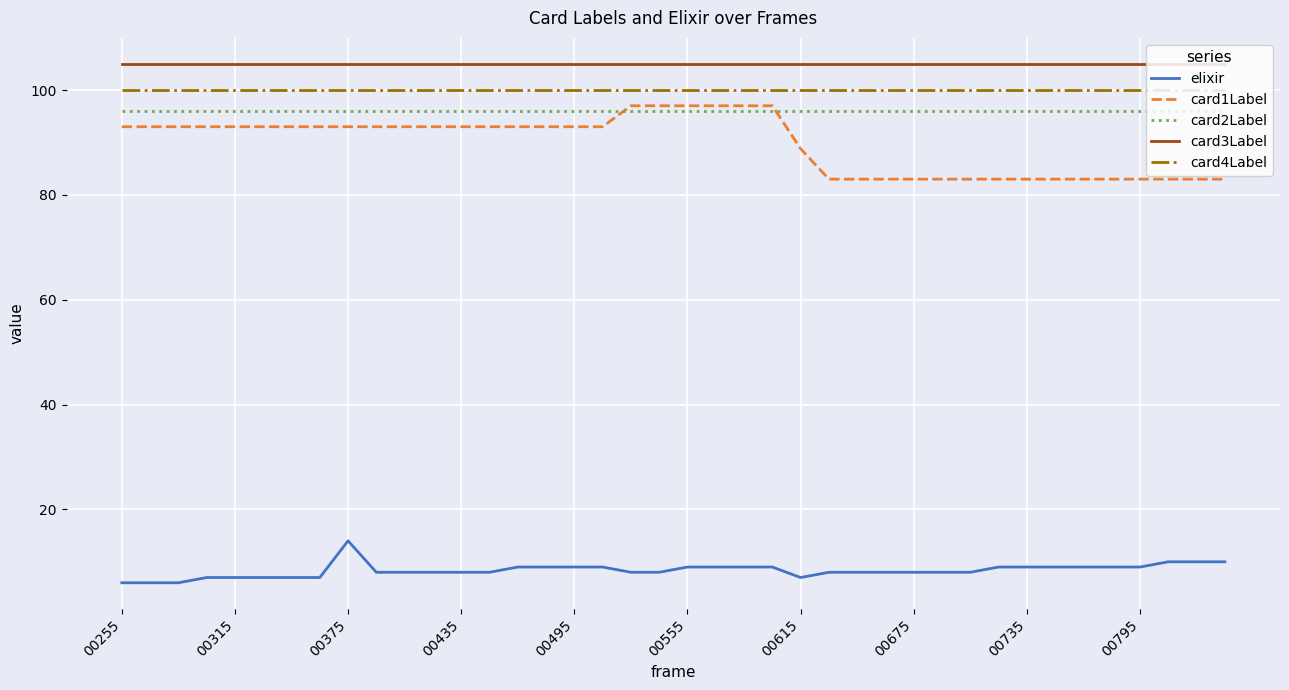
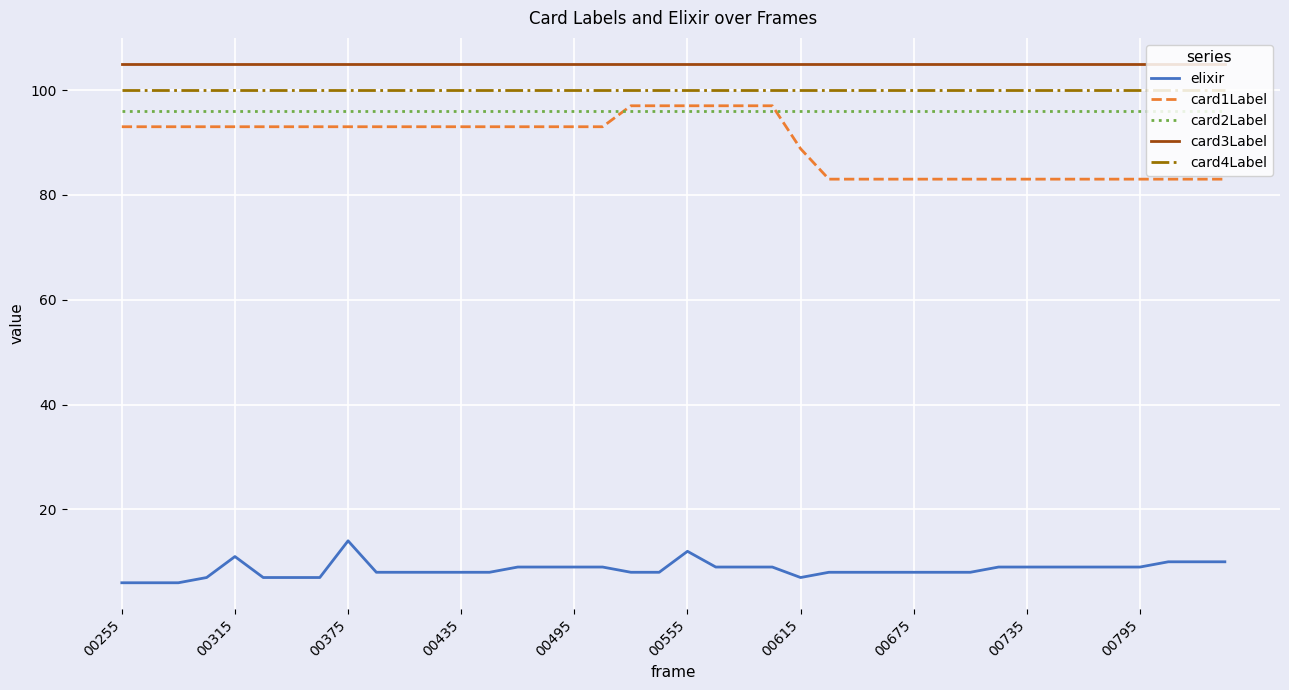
elixir, 00315: 7 -> 11
elixir, 00555: 9 -> 12
